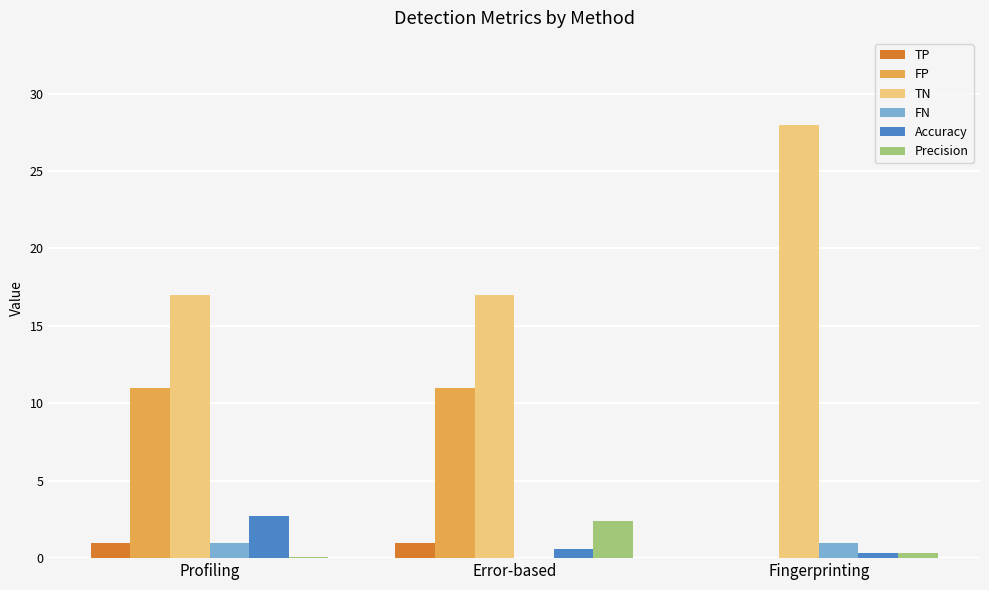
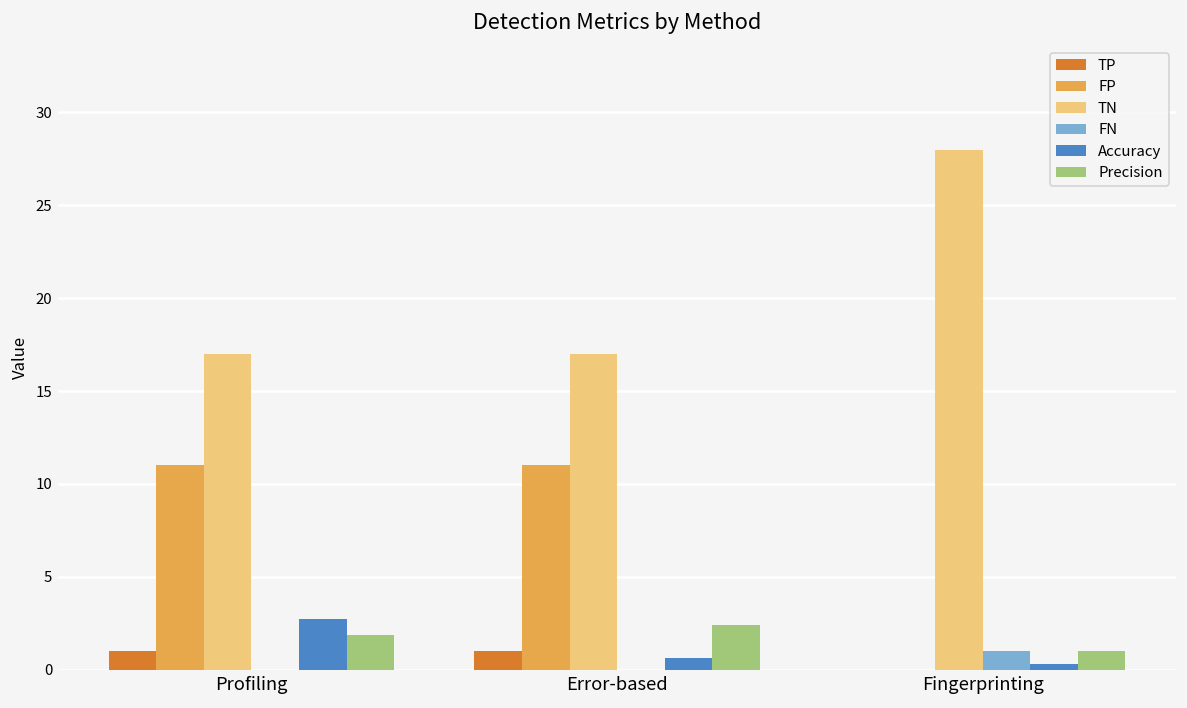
FN, Profiling: 1 -> 0
Precision, Profiling: 0.1 -> 1.9
Precision, Fingerprinting: 0.3 -> 1.0
